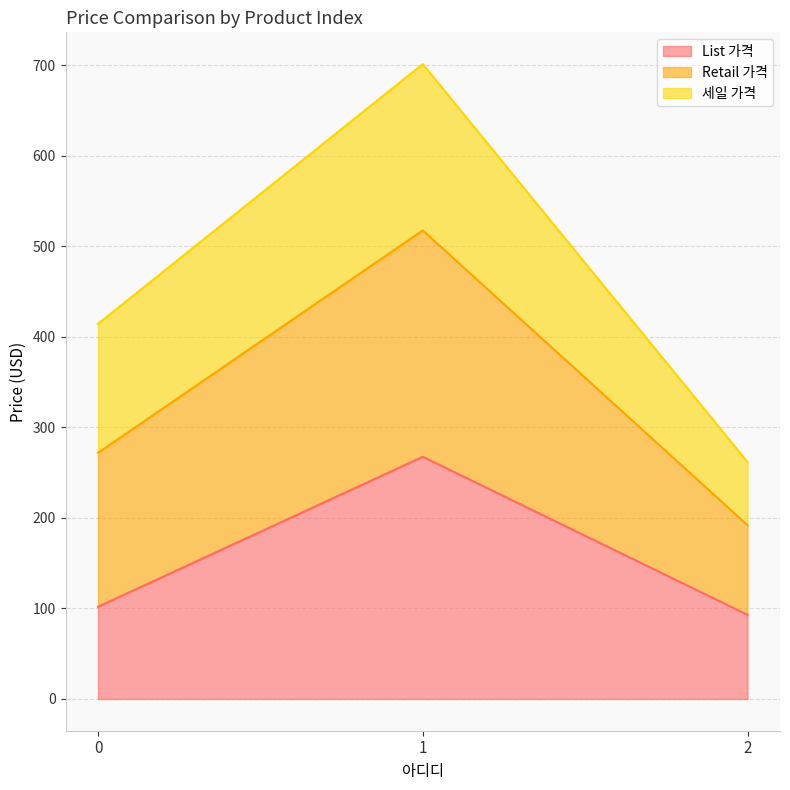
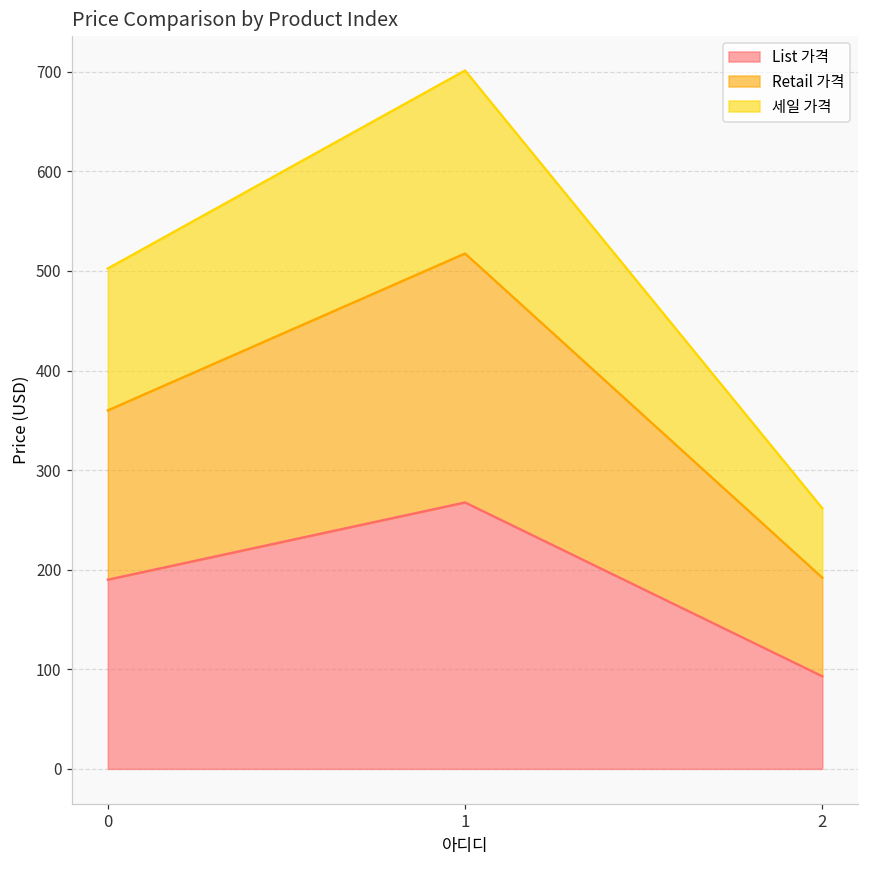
List 가격, 0: 100 -> 190
